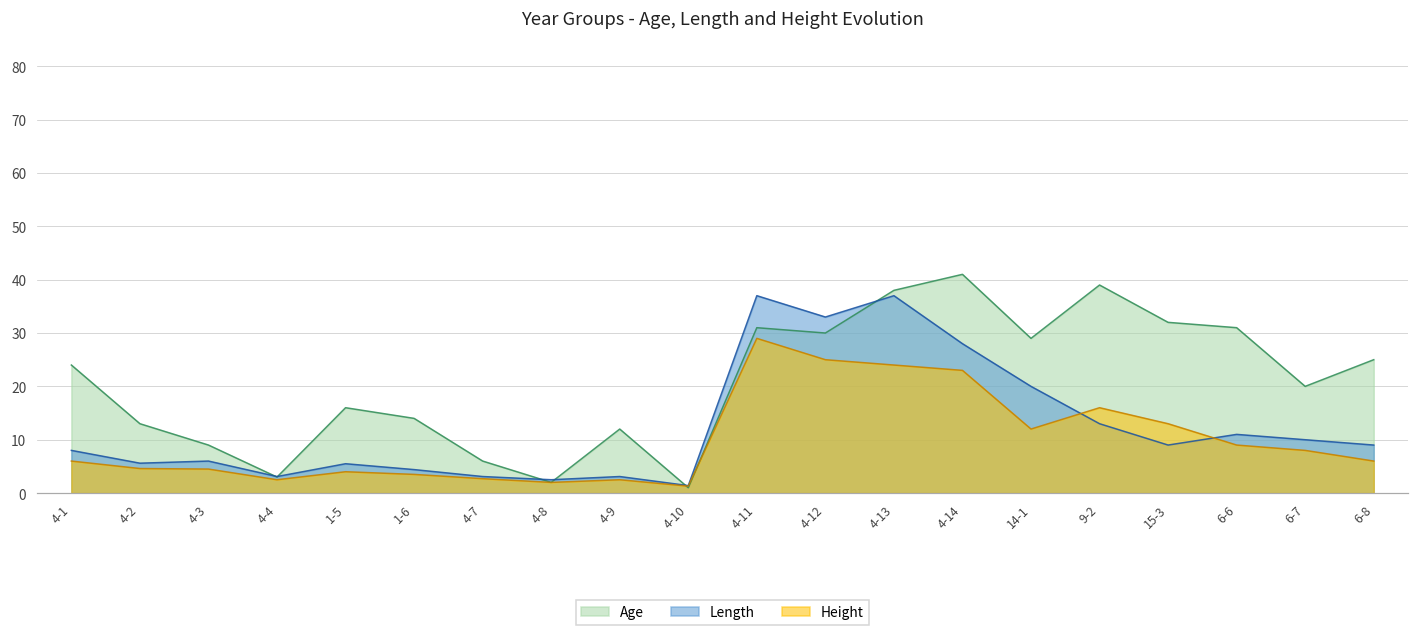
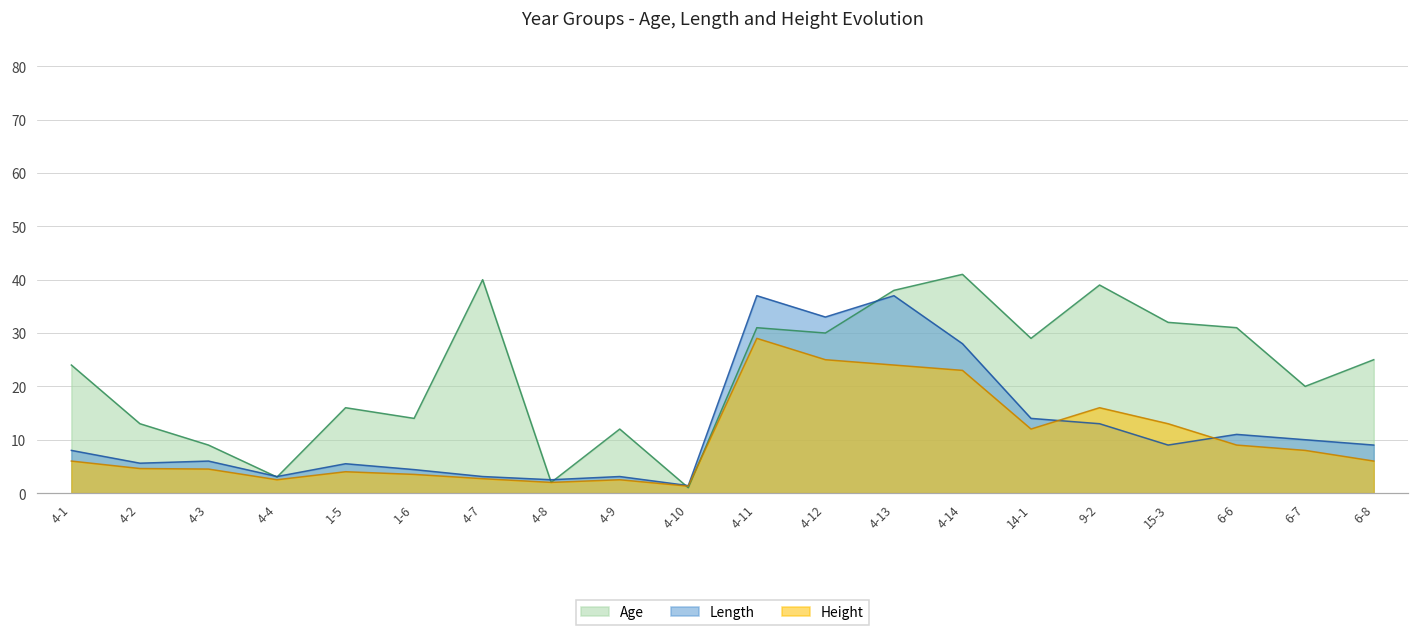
Age, 4-7: 6 -> 40
Length, 14-1: 20 -> 14
